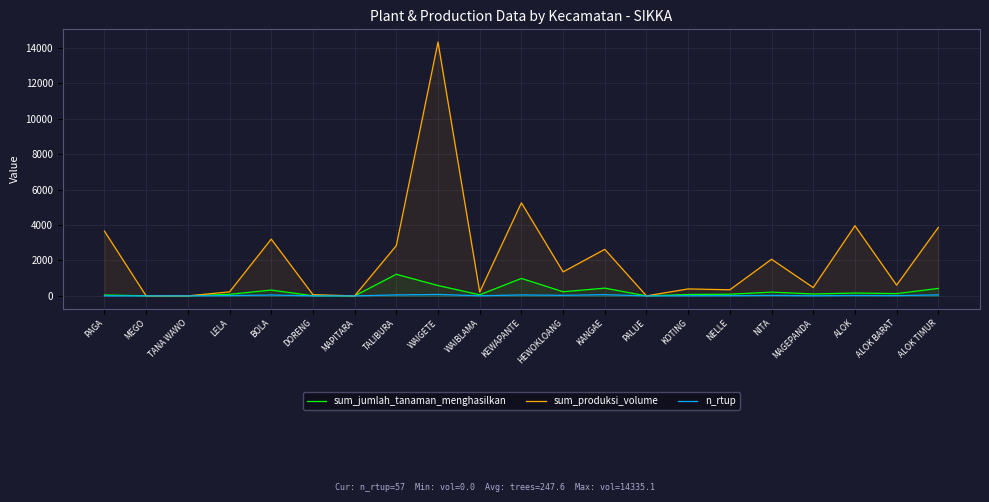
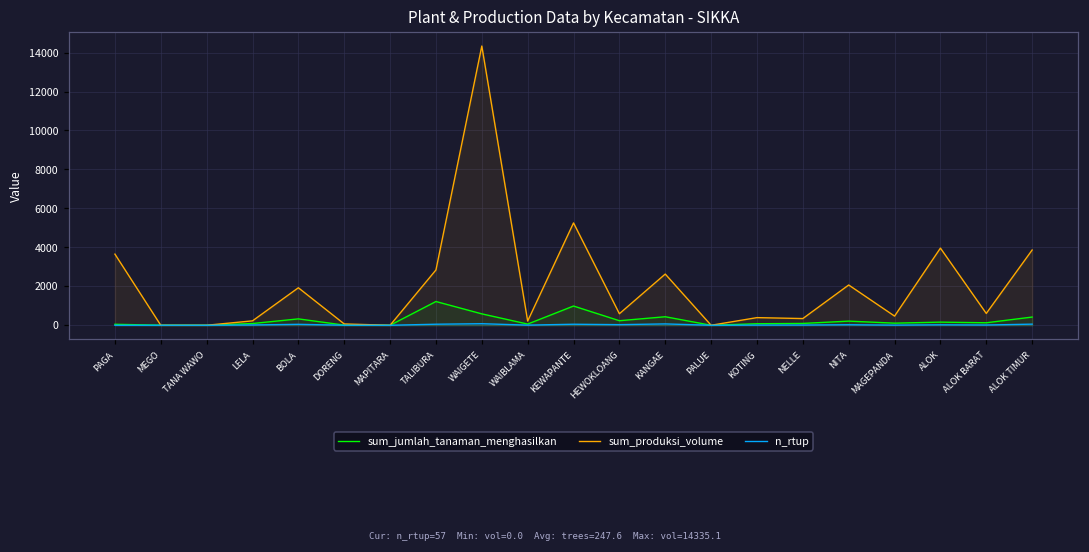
sum_produksi_volume, BOLA: 3200 -> 1900
sum_produksi_volume, HEWOKLOANG: 1400 -> 600
